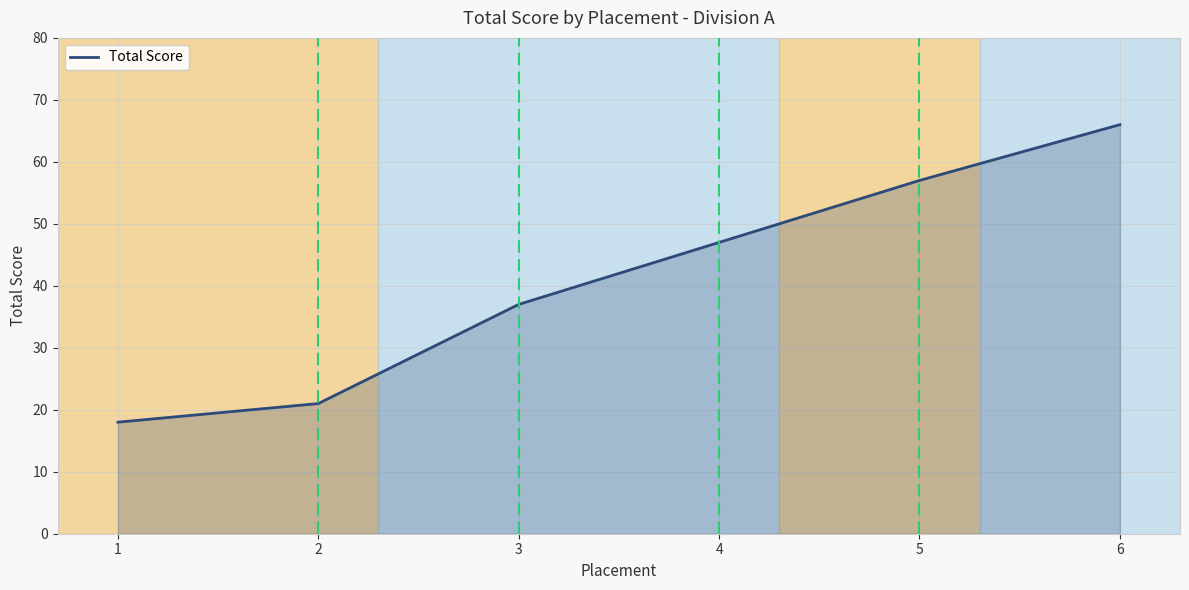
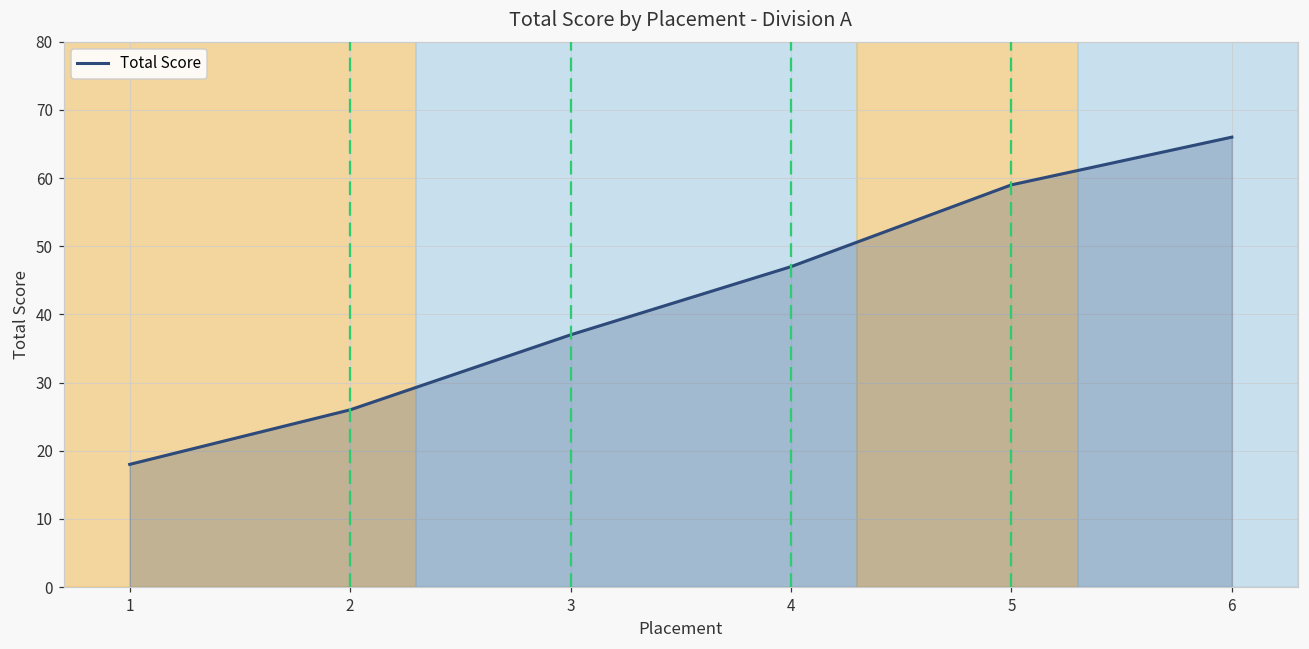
2: 21 -> 26
5: 57 -> 59
